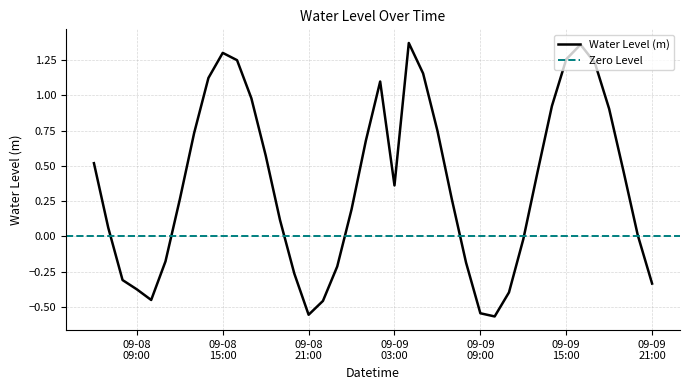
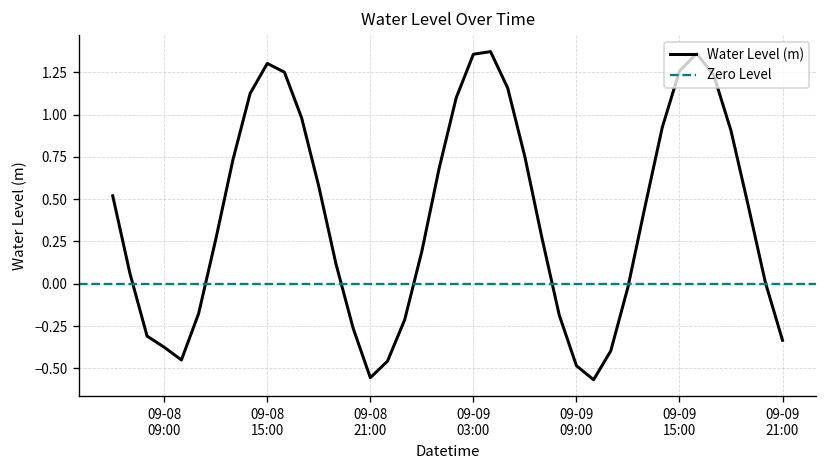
09-09 03:00: 0.36 -> 1.36
09-09 09:00: -0.54 -> -0.48
